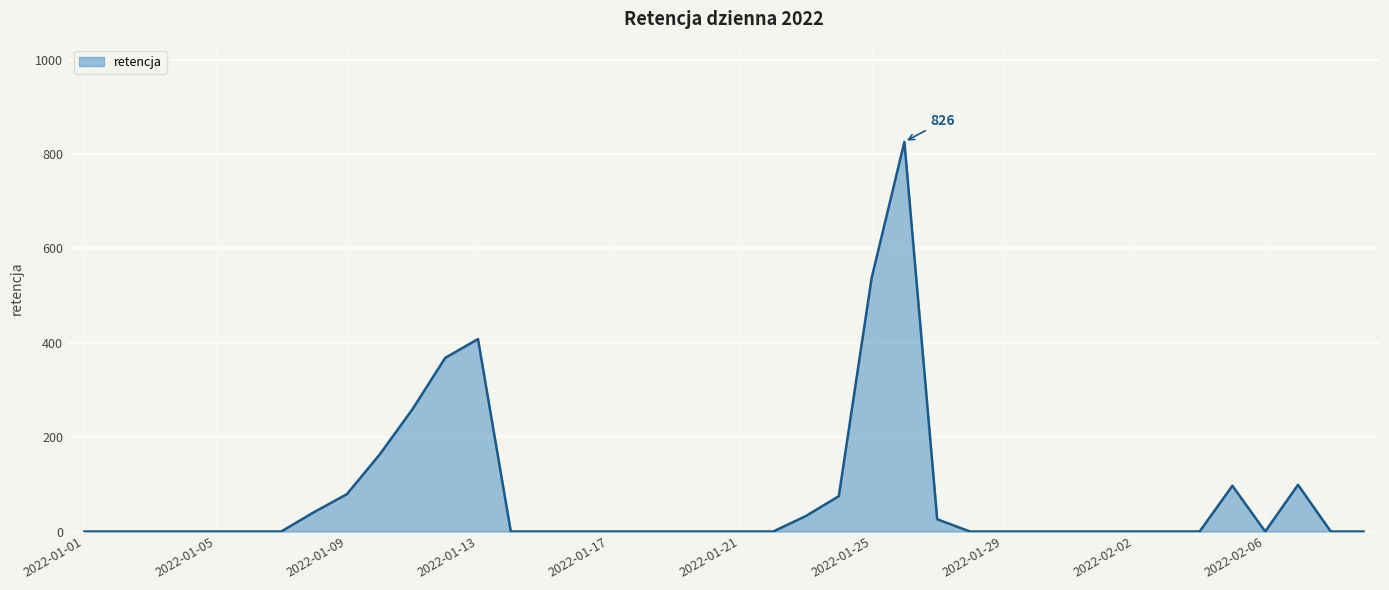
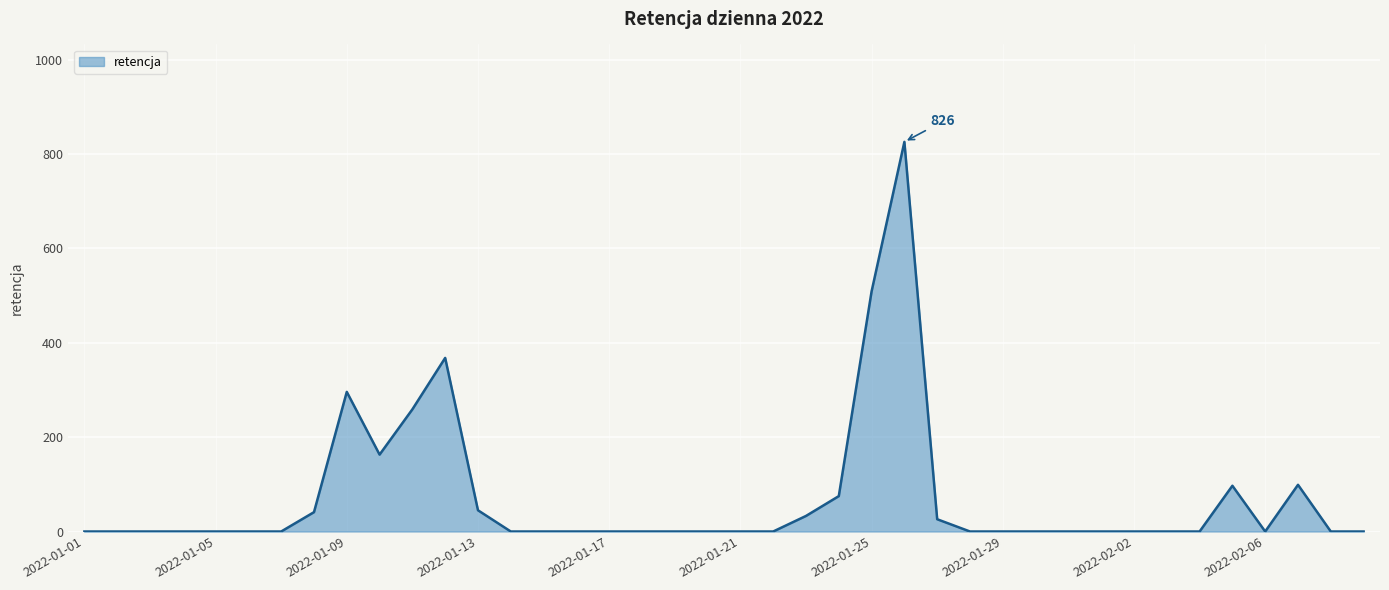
2022-01-09: 80 -> 300
2022-01-13: 410 -> 50
2022-01-25: 540 -> 510
